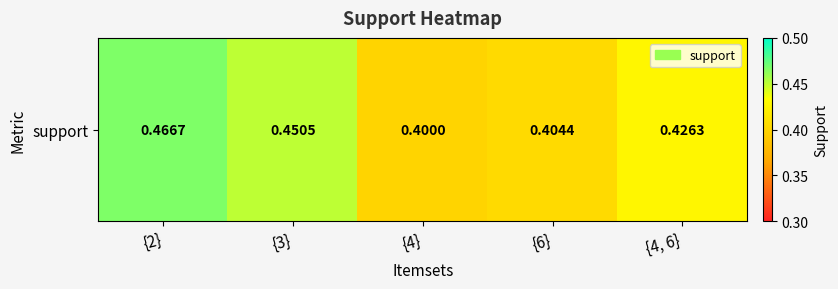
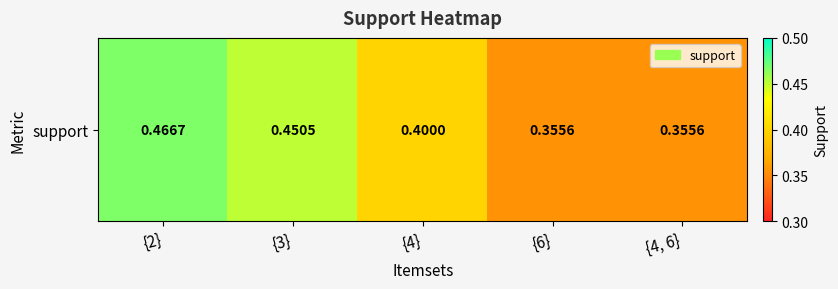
support, {6}: 0.4044 -> 0.3556
support, {4, 6}: 0.4263 -> 0.3556
